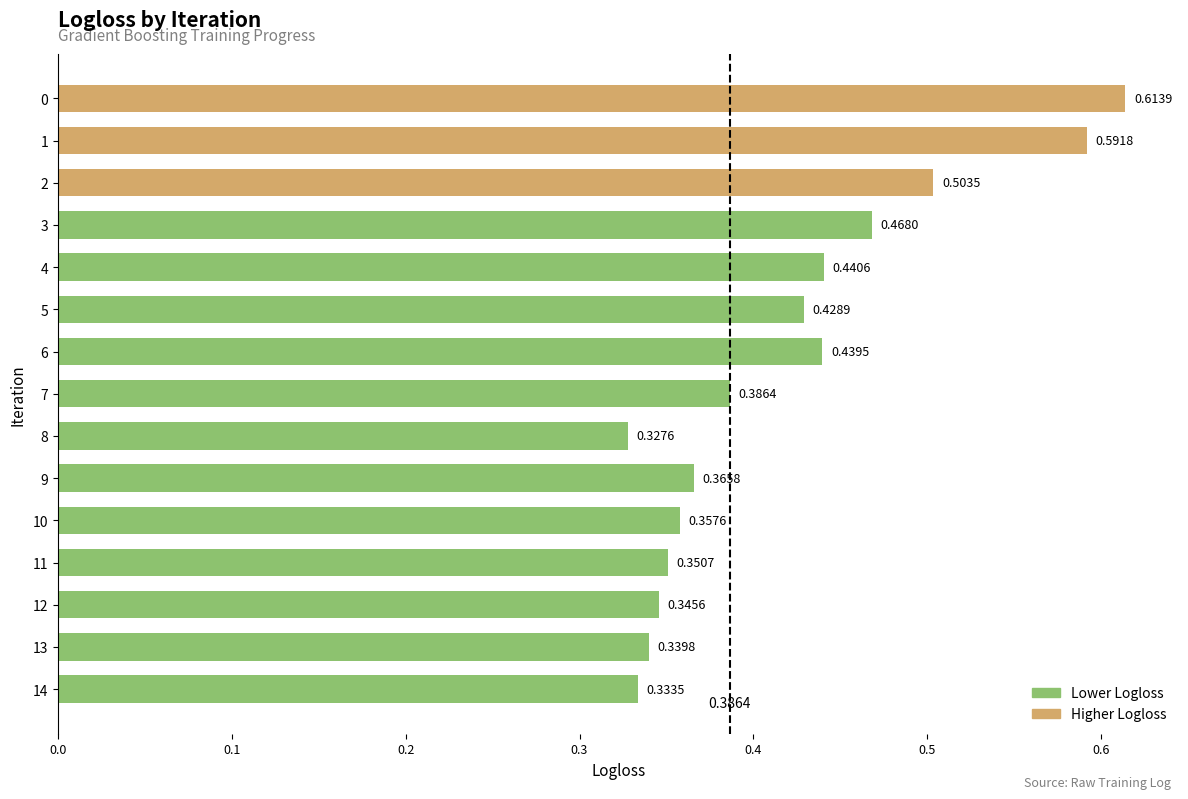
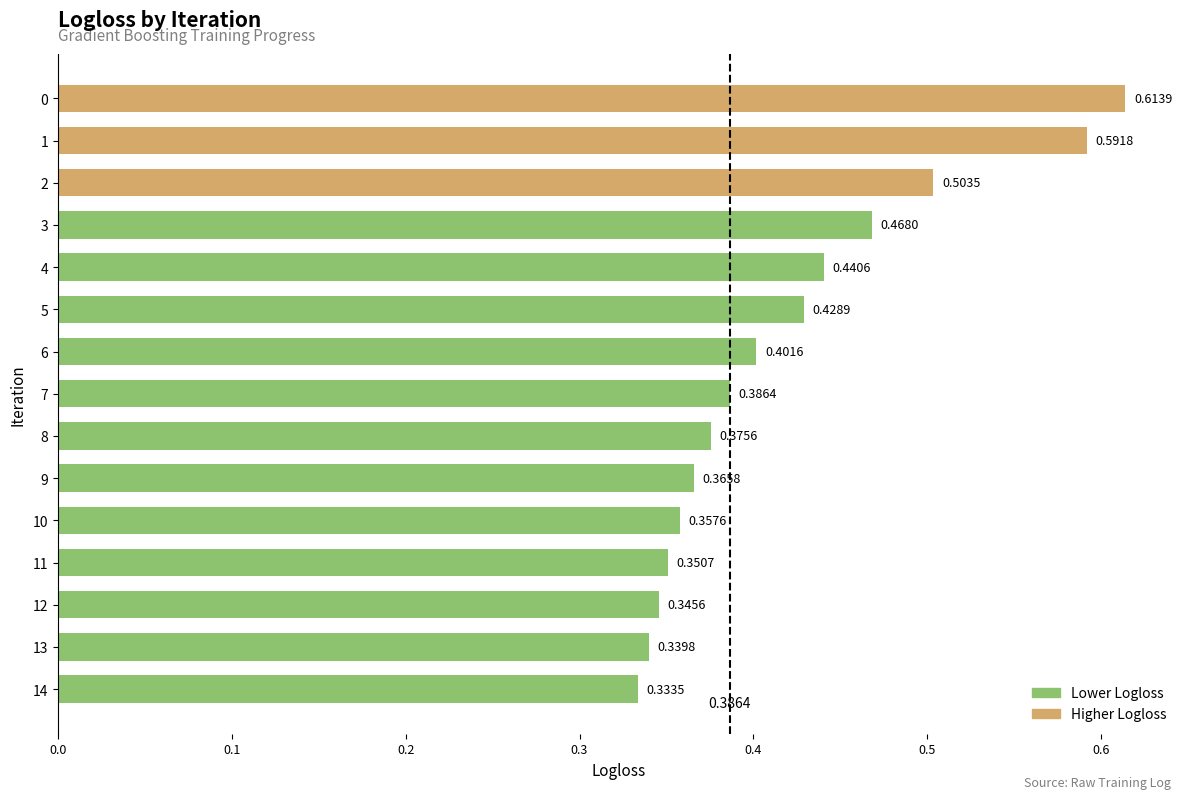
6: 0.4395 -> 0.4016
8: 0.3276 -> 0.3756
